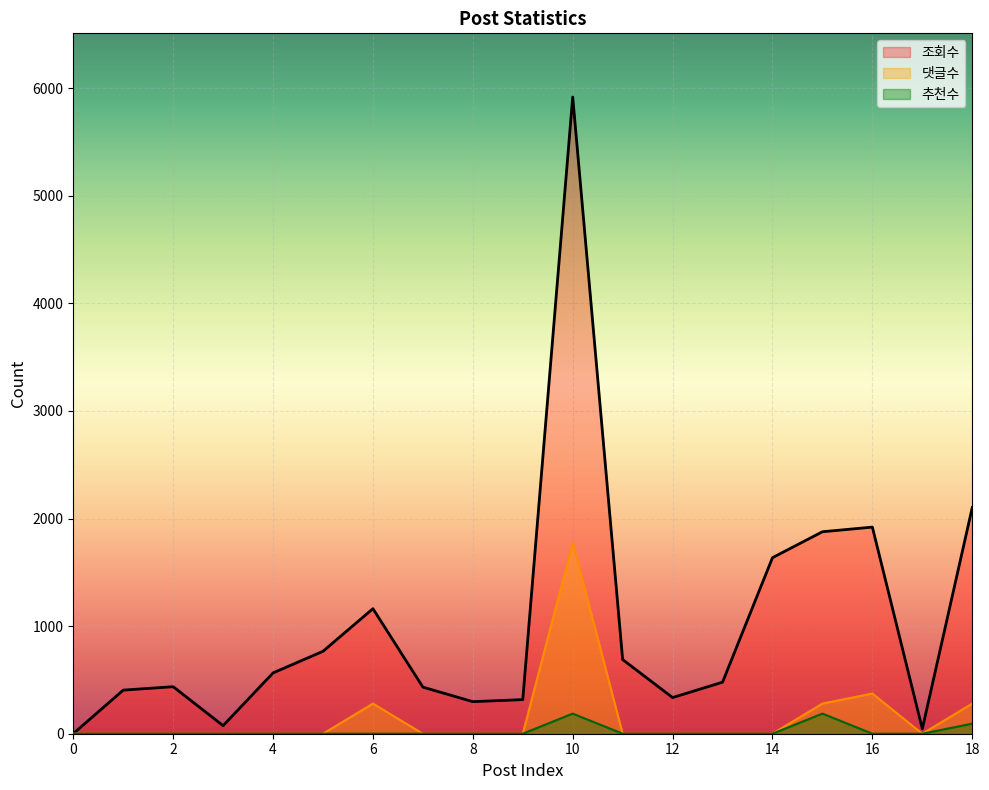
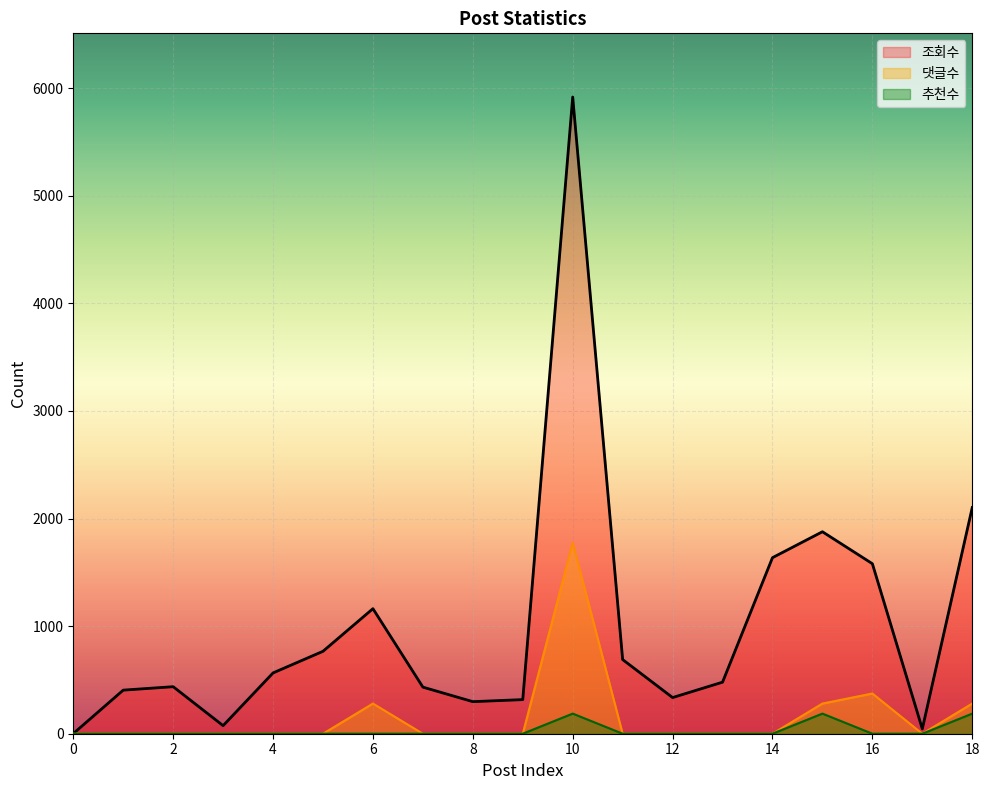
조회수, 16: 1920 -> 1580
추천수, 18: 90 -> 190
